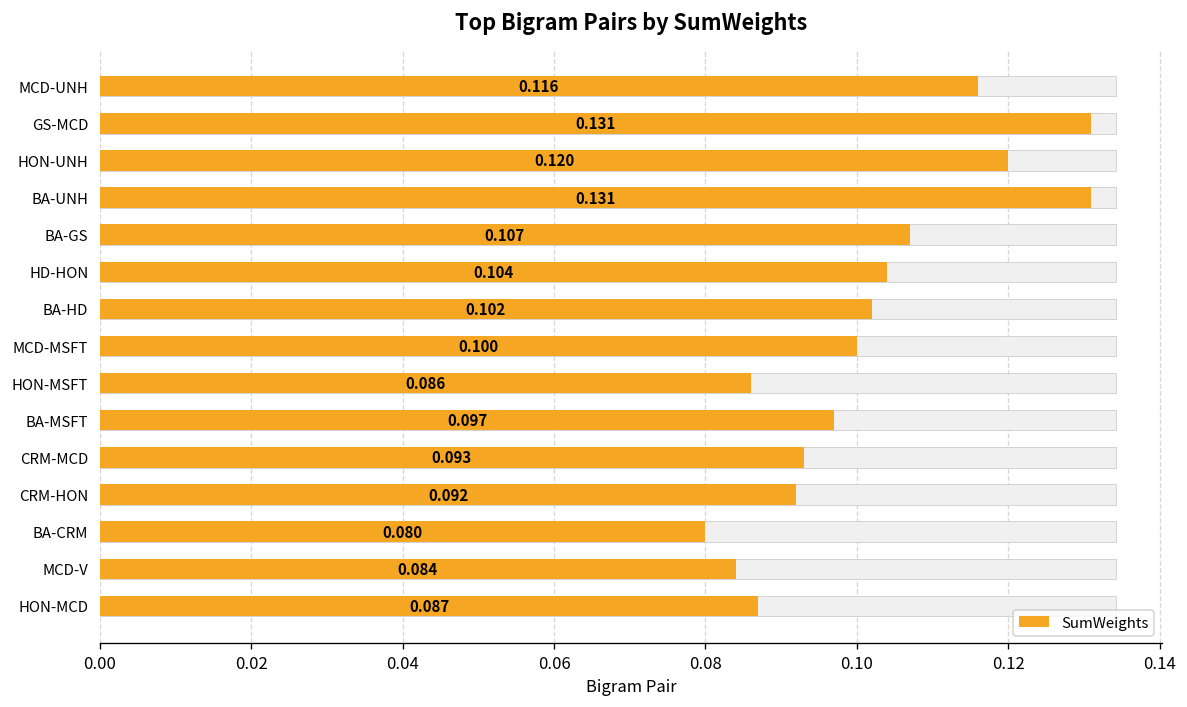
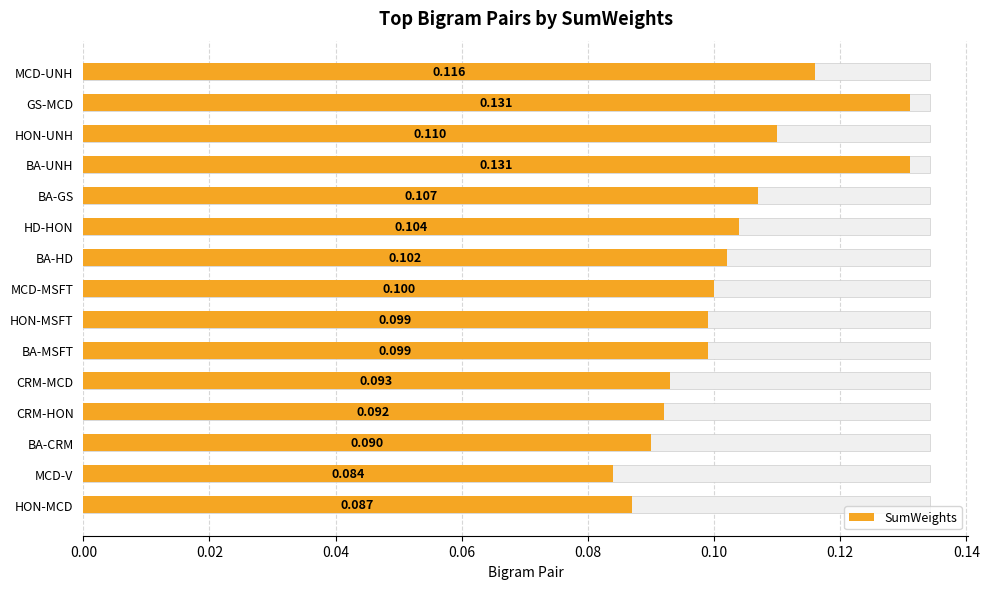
SumWeights, HON-UNH: 0.120 -> 0.110
SumWeights, HON-MSFT: 0.086 -> 0.099
SumWeights, BA-MSFT: 0.097 -> 0.099
SumWeights, BA-CRM: 0.080 -> 0.090
